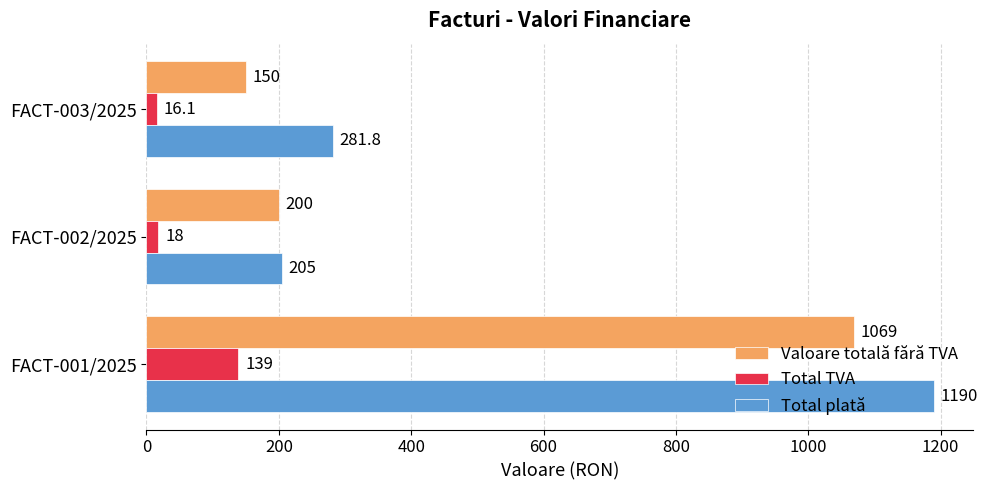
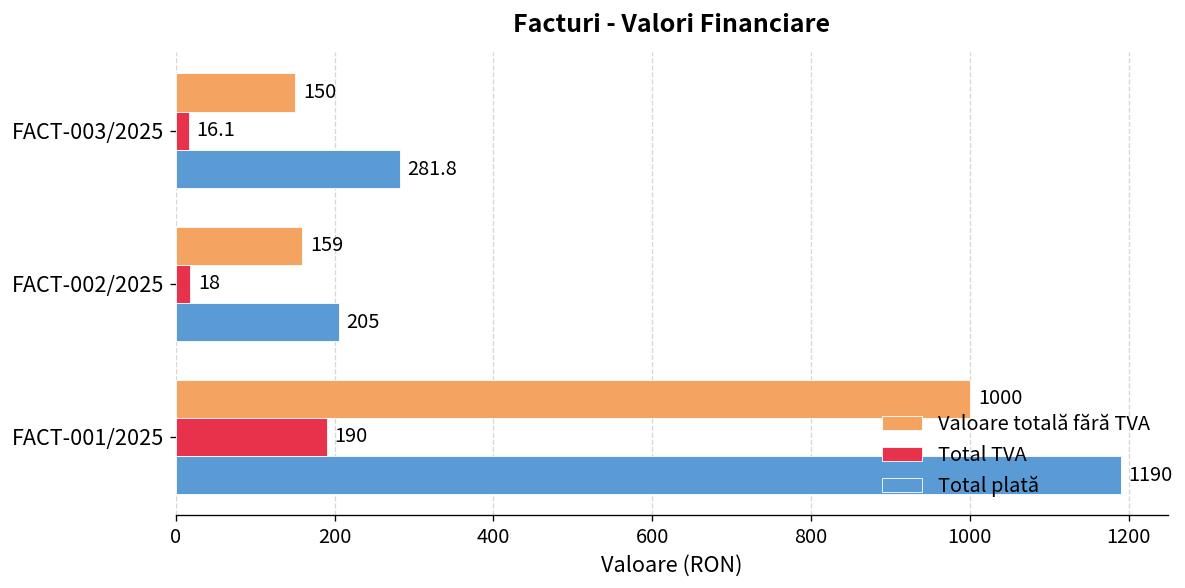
Valoare totală fără TVA, FACT-002/2025: 200 -> 159
Valoare totală fără TVA, FACT-001/2025: 1069 -> 1000
Total TVA, FACT-001/2025: 139 -> 190
